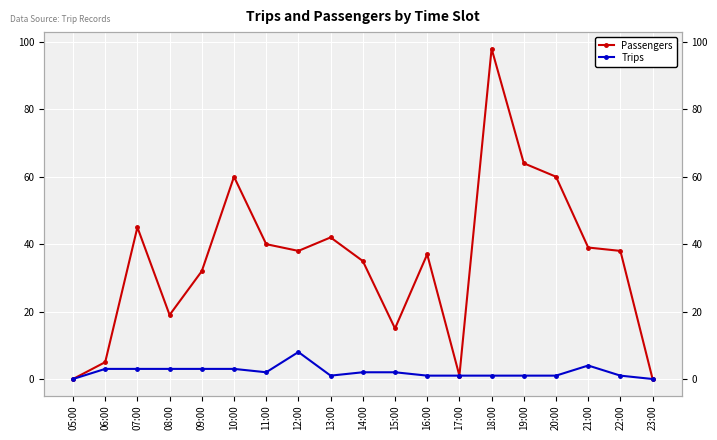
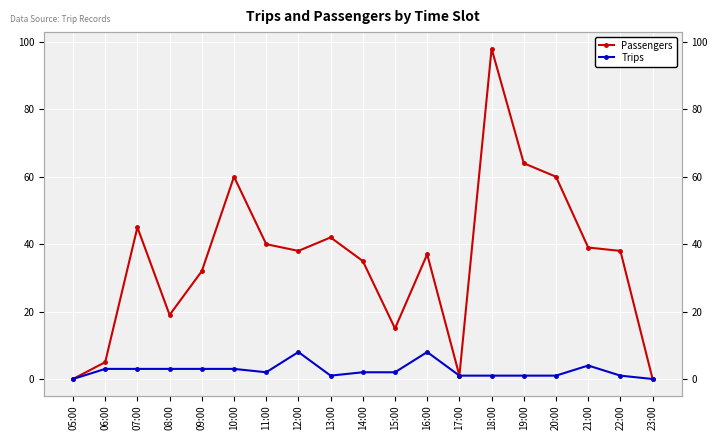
Trips, 16:00: 1 -> 8
